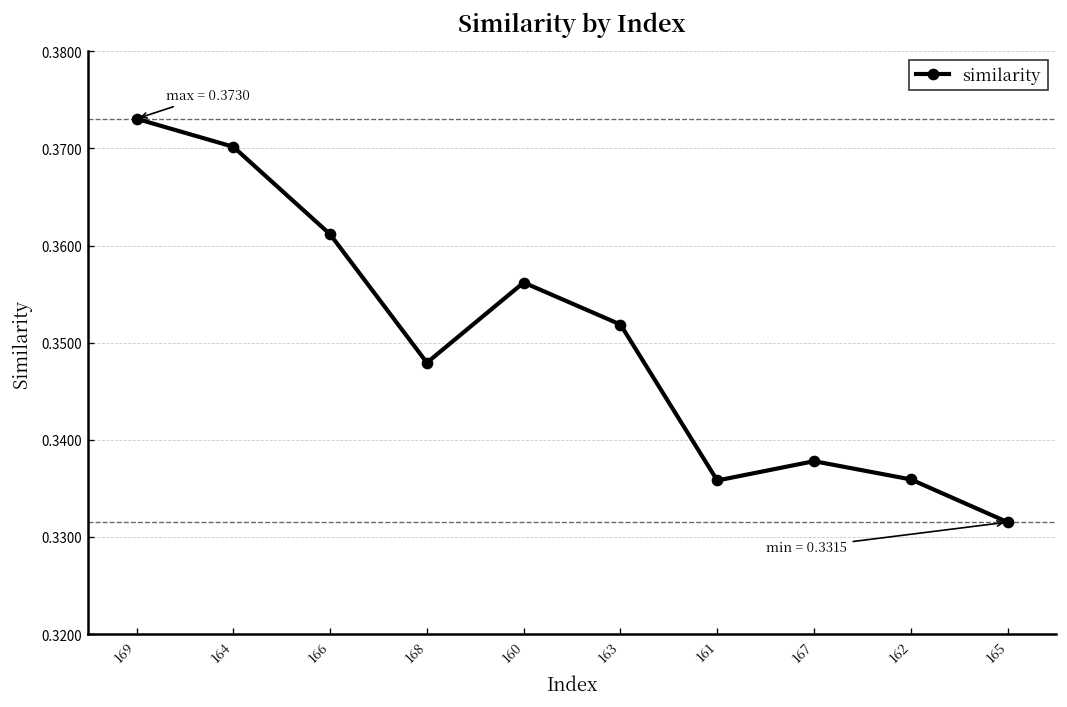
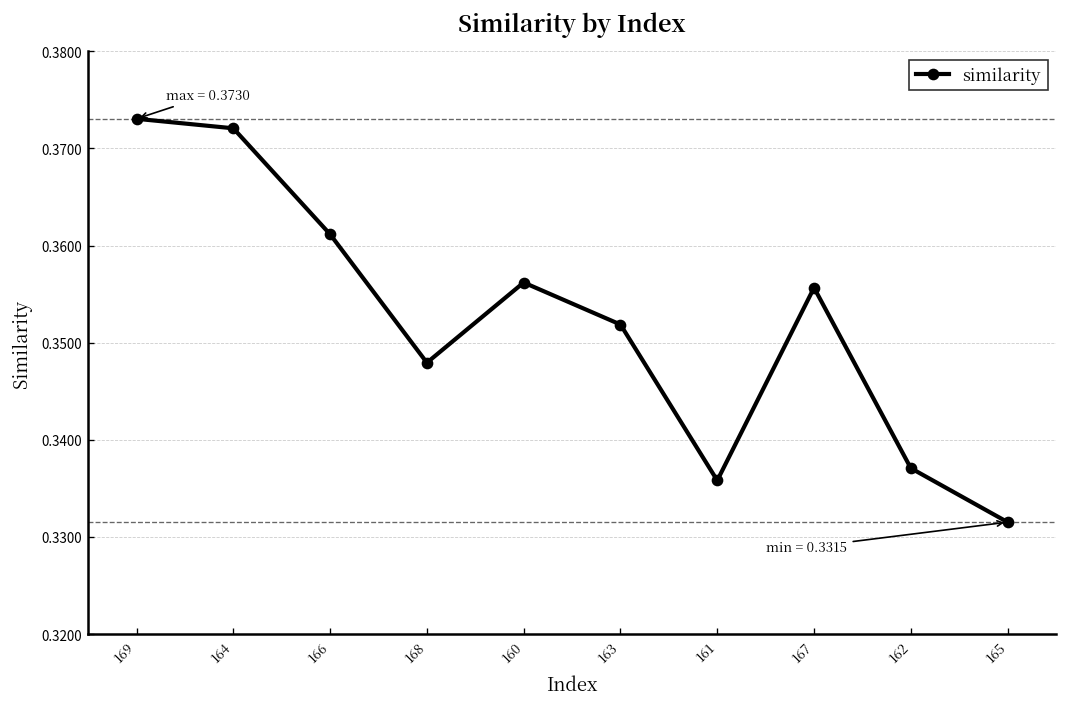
164: 0.370 -> 0.372
167: 0.338 -> 0.356
162: 0.336 -> 0.337
